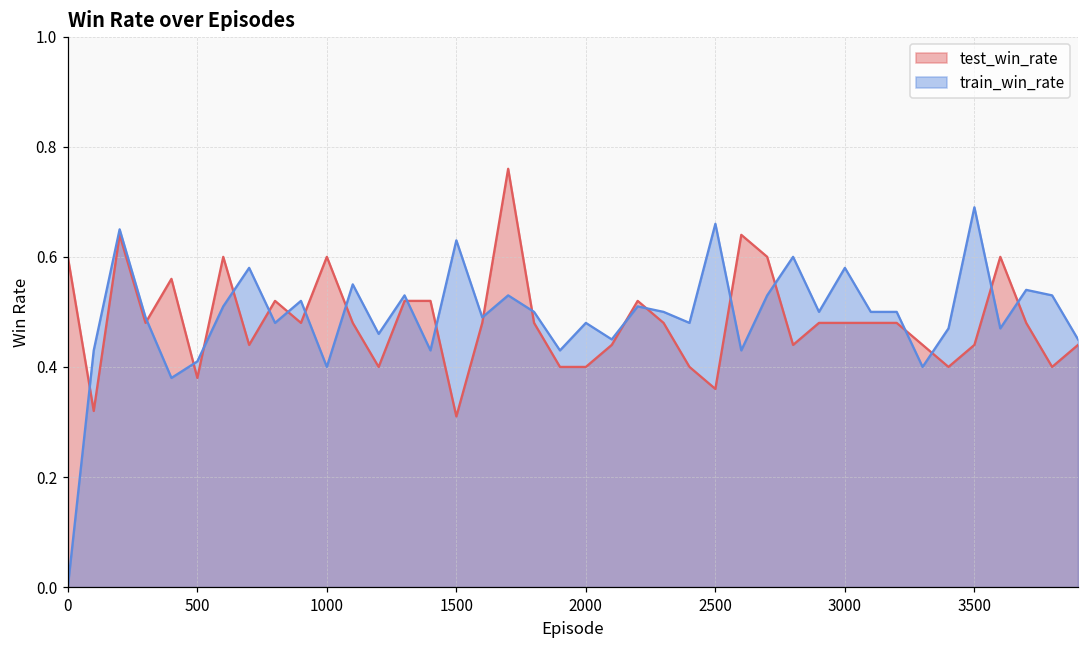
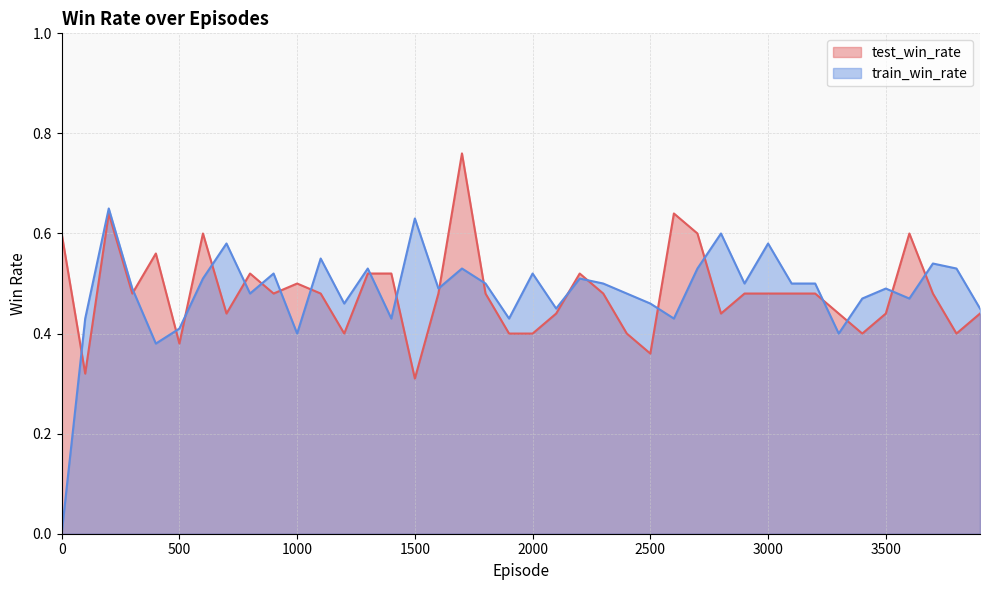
test_win_rate, 1000: 0.6 -> 0.5
train_win_rate, 2000: 0.48 -> 0.52
train_win_rate, 2500: 0.66 -> 0.46
train_win_rate, 3500: 0.69 -> 0.49
